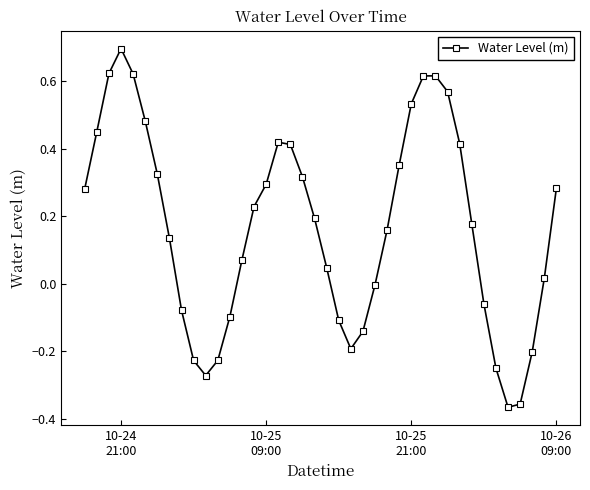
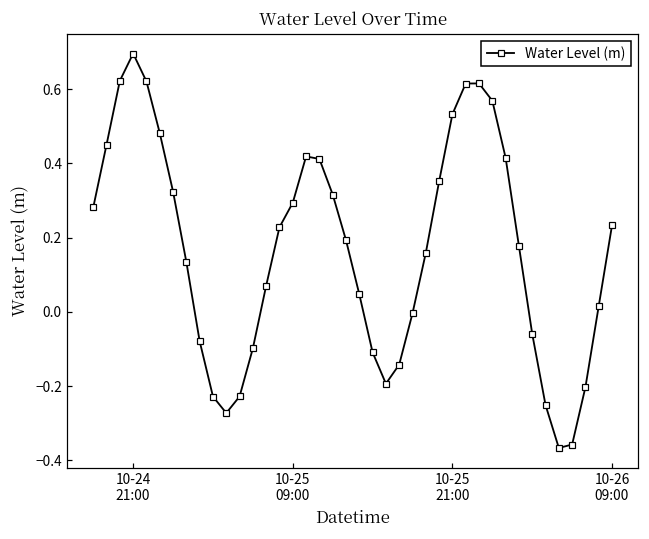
10-26 09:00: 0.28 -> 0.23
